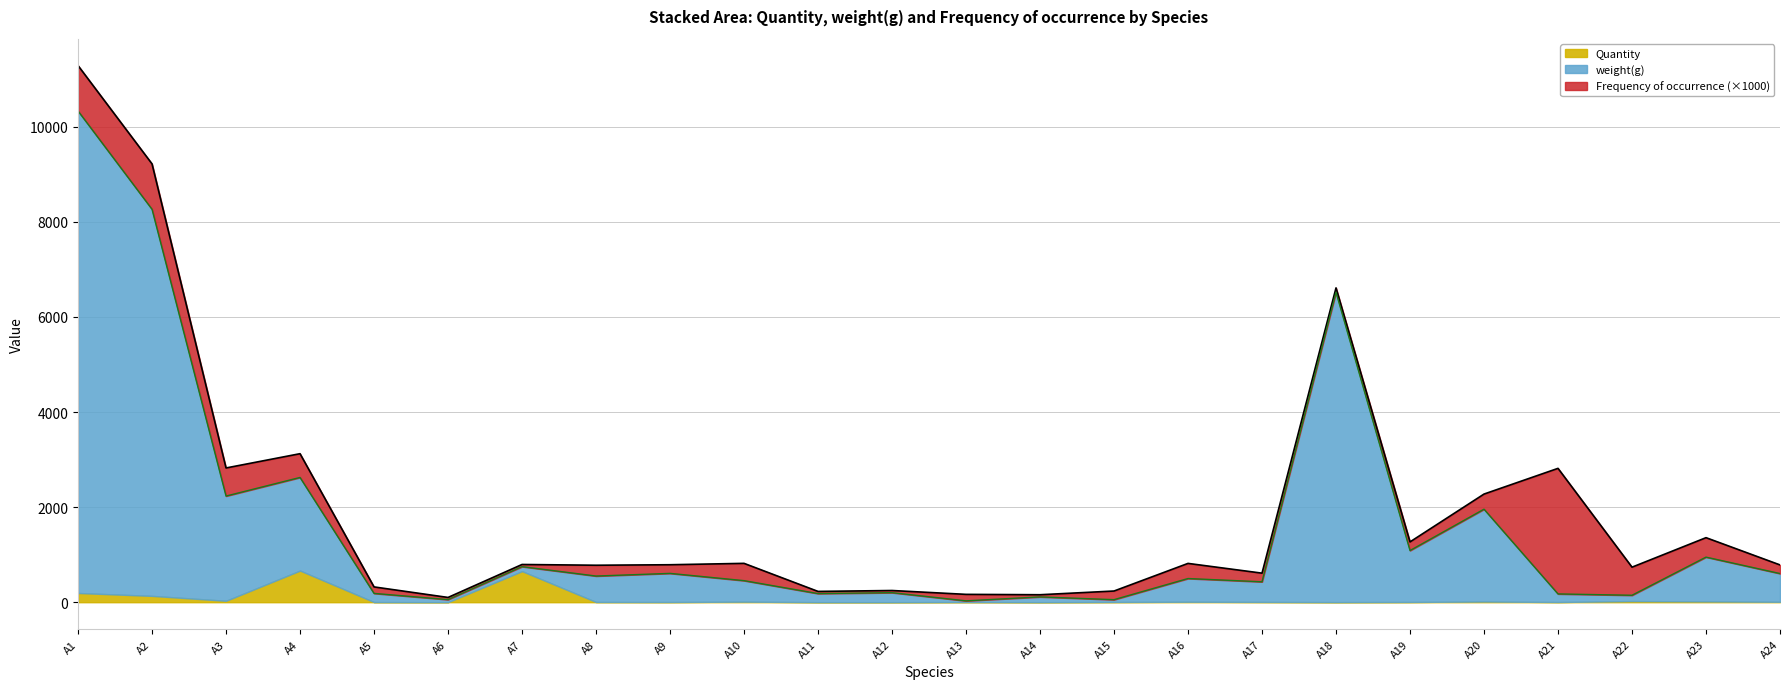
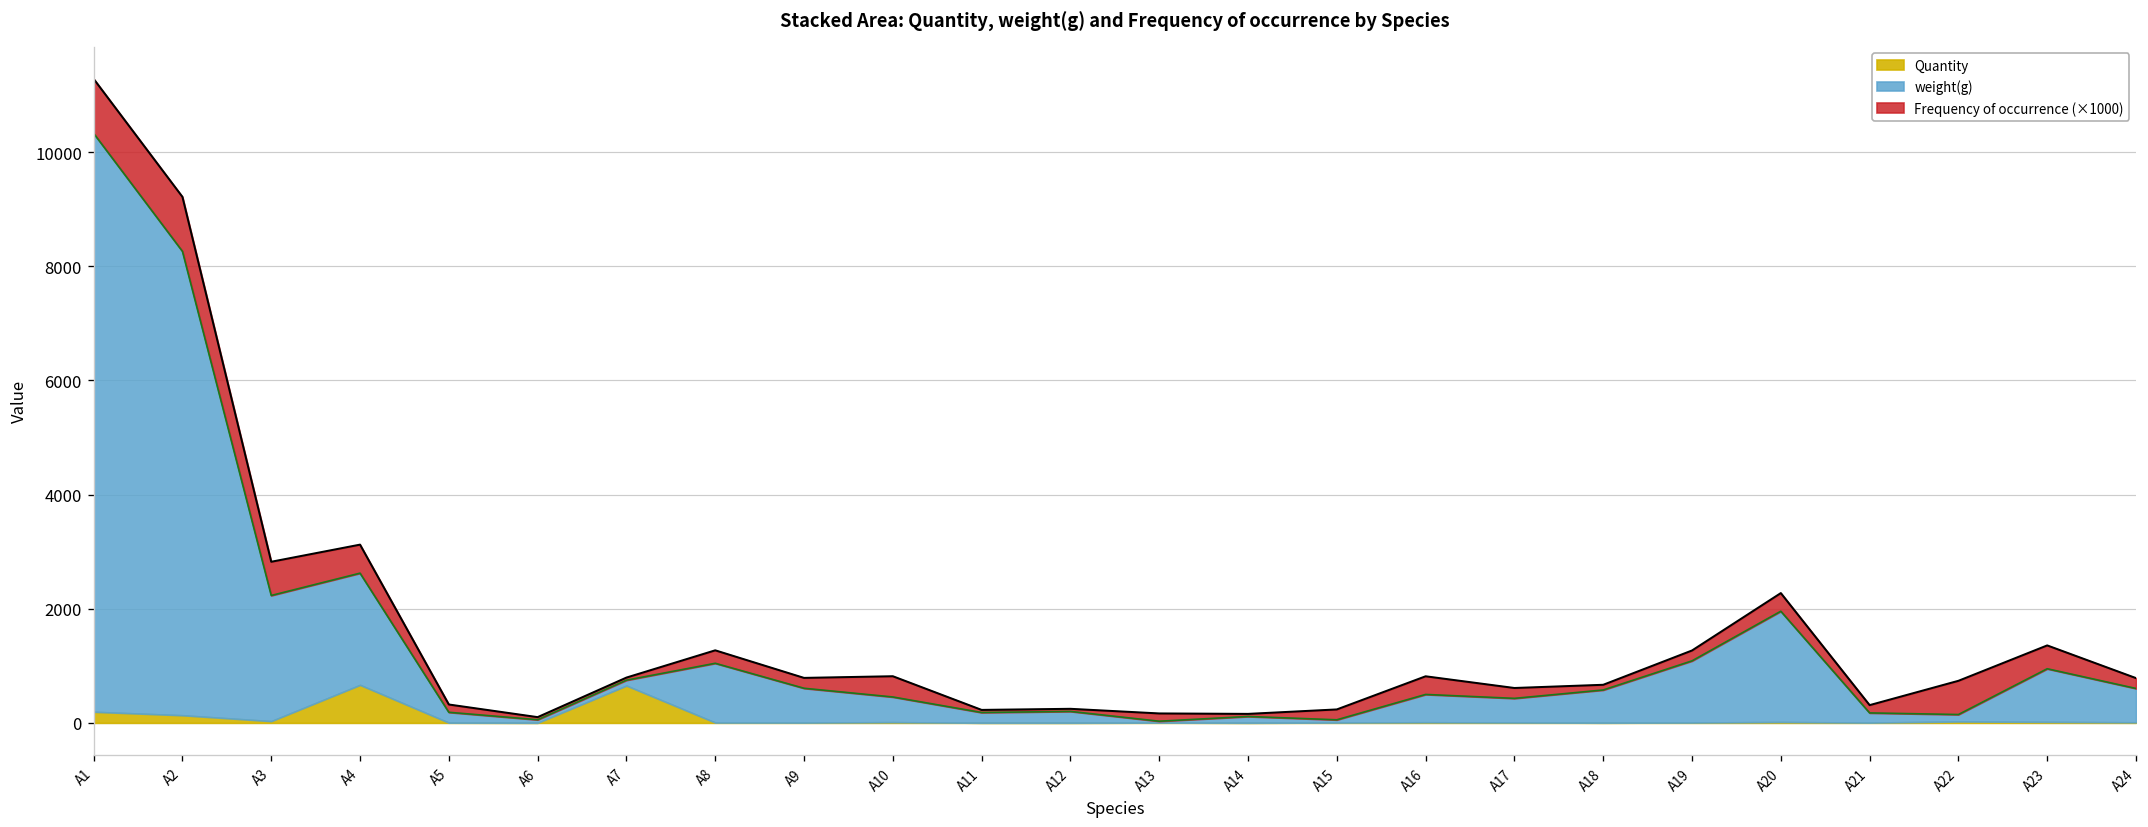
weight(g), A8: 500 -> 1000
weight(g), A18: 6500 -> 600
Frequency of occurrence (×1000), A21: 2600 -> 100
